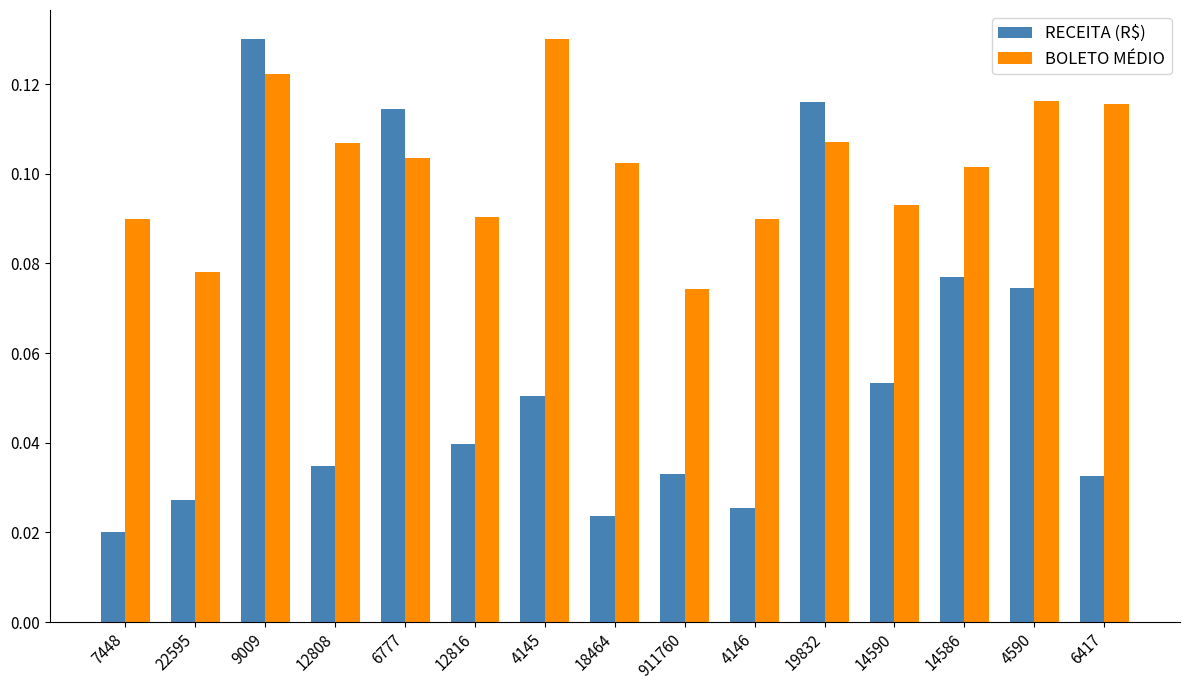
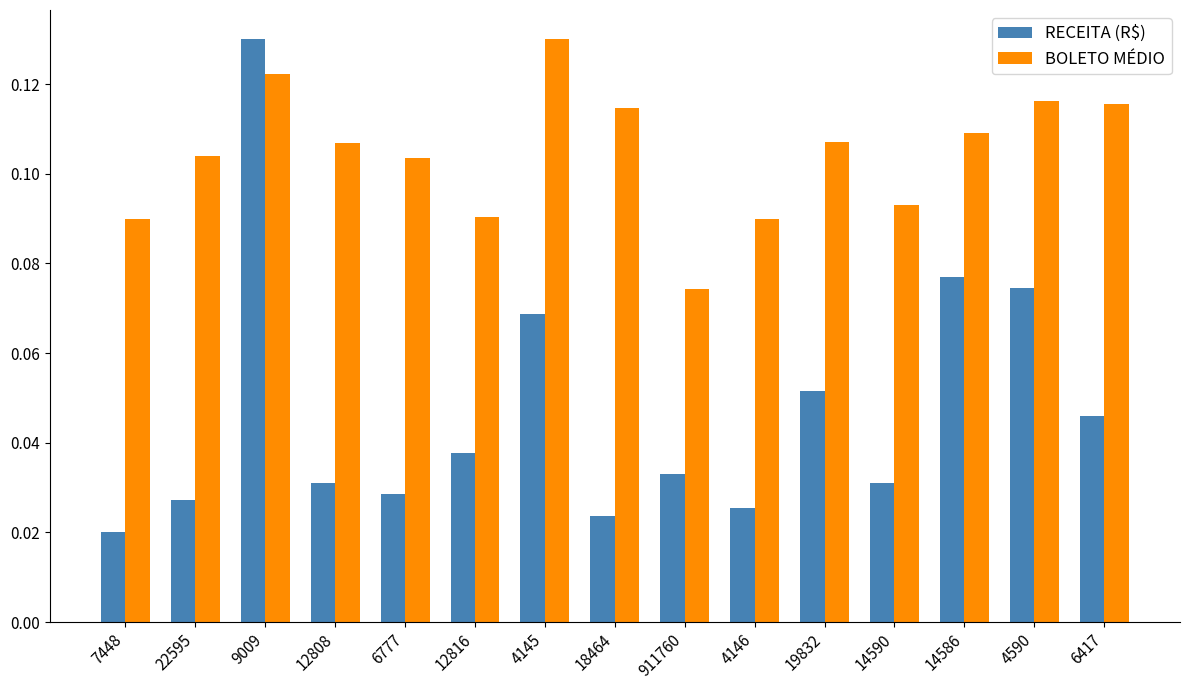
BOLETO MÉDIO, 22595: 0.078 -> 0.104
RECEITA (R$), 12808: 0.035 -> 0.031
RECEITA (R$), 6777: 0.114 -> 0.029
RECEITA (R$), 12816: 0.040 -> 0.038
RECEITA (R$), 4145: 0.050 -> 0.069
BOLETO MÉDIO, 18464: 0.102 -> 0.115
RECEITA (R$), 19832: 0.116 -> 0.052
RECEITA (R$), 14590: 0.053 -> 0.031
BOLETO MÉDIO, 14586: 0.102 -> 0.109
RECEITA (R$), 6417: 0.033 -> 0.046
